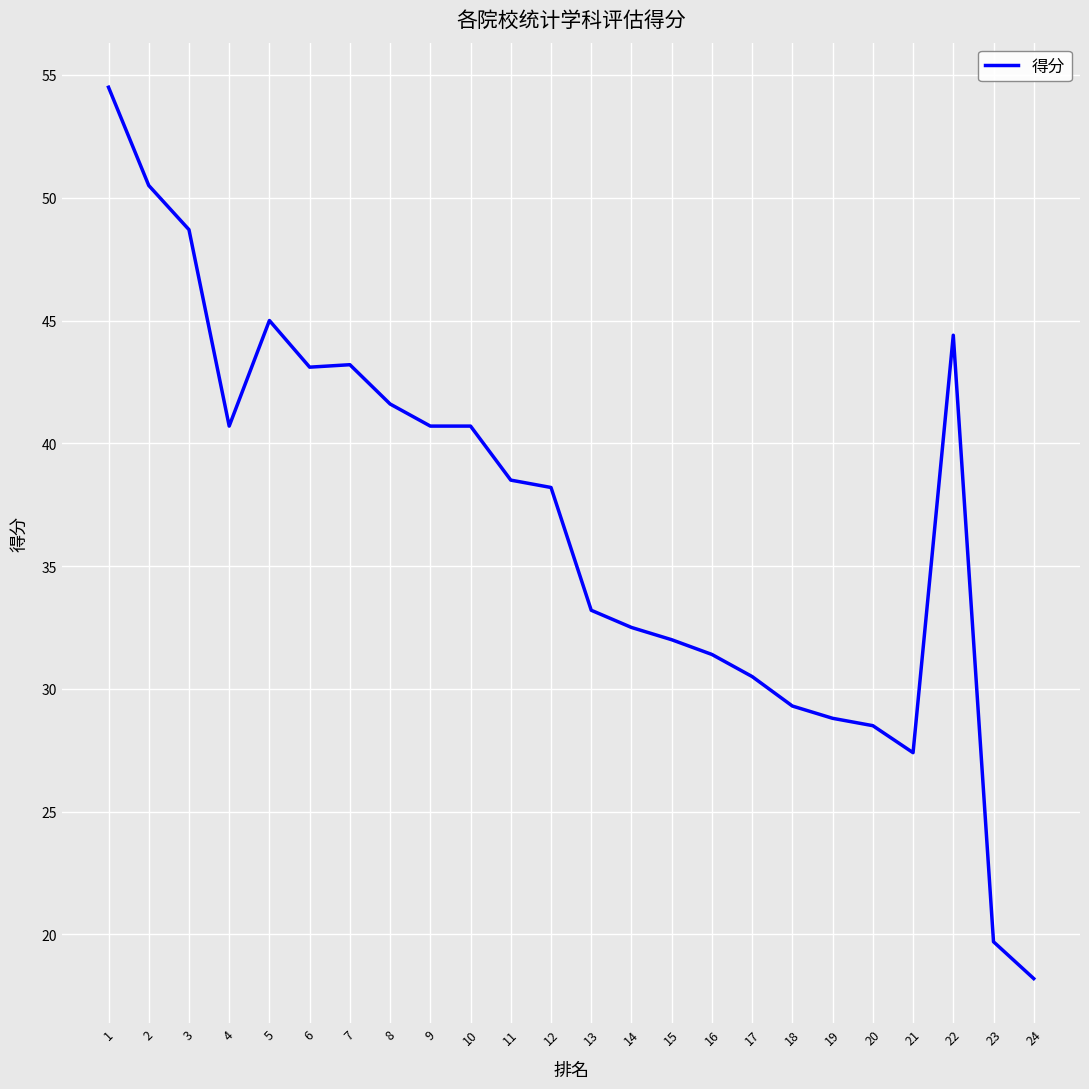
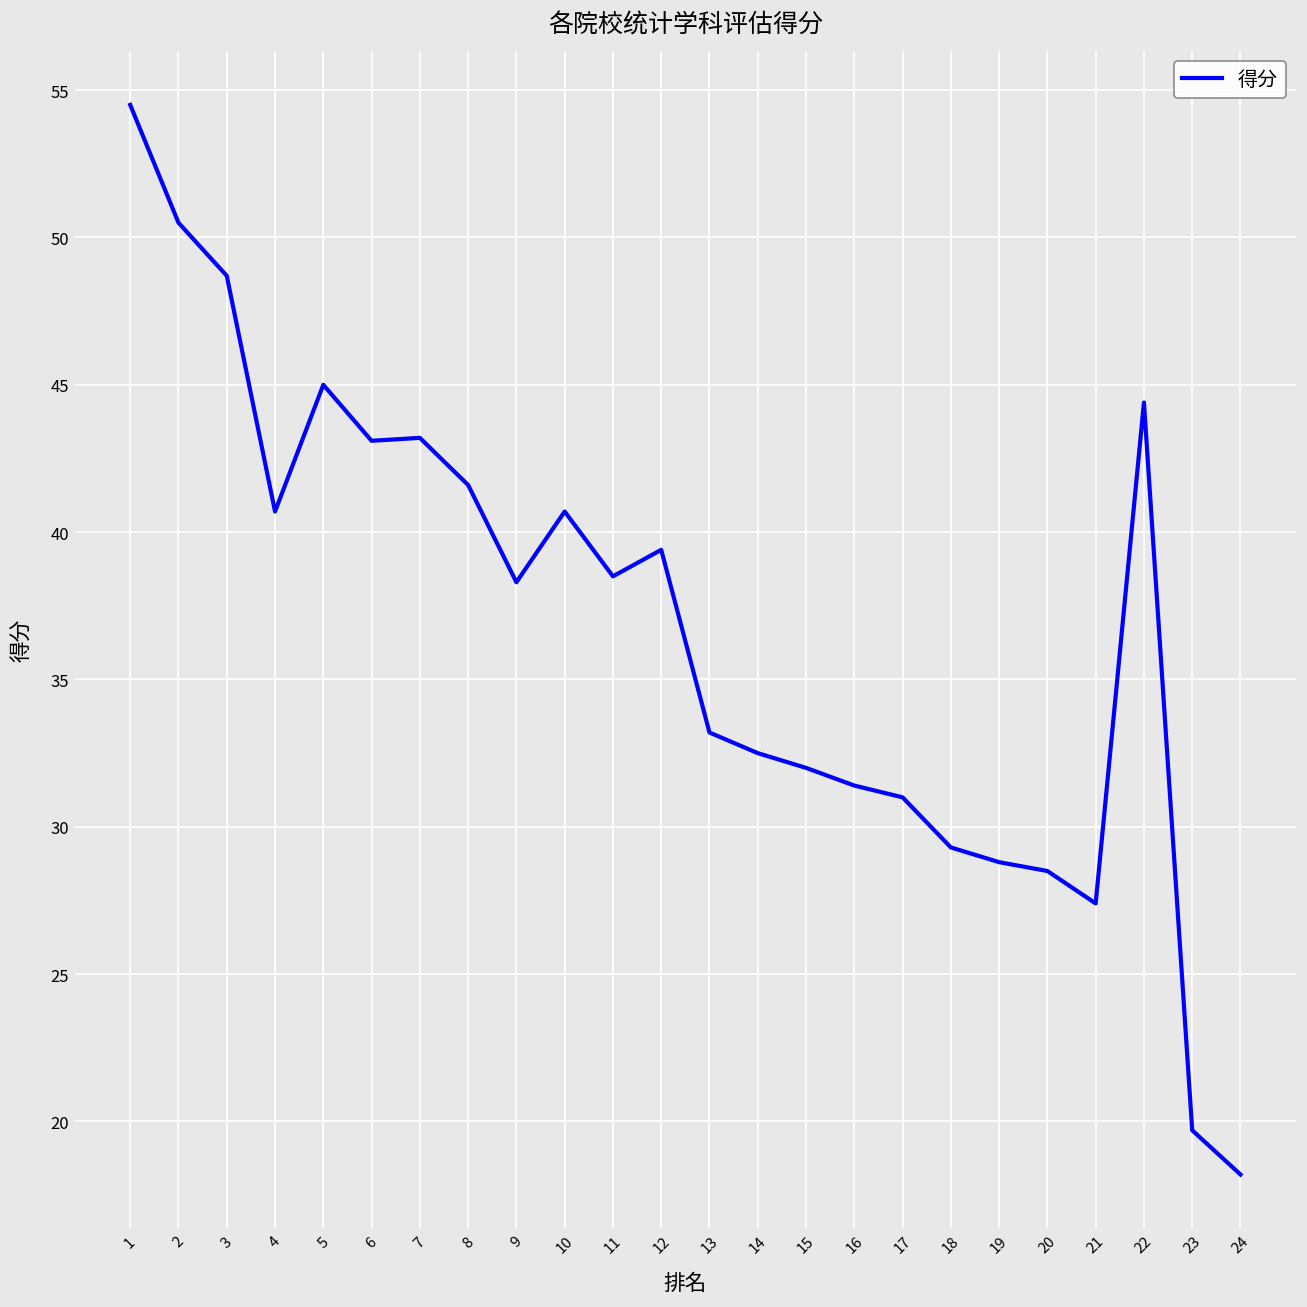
9: 40.7 -> 38.3
12: 38.2 -> 39.4
17: 30.5 -> 31.0
